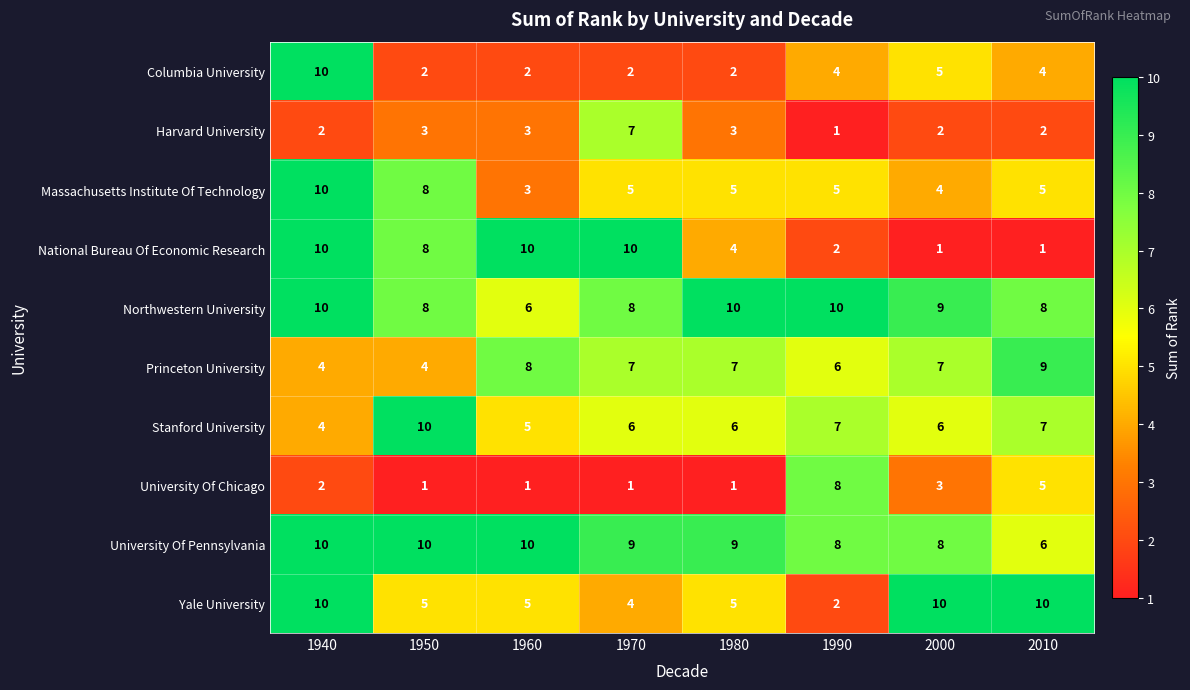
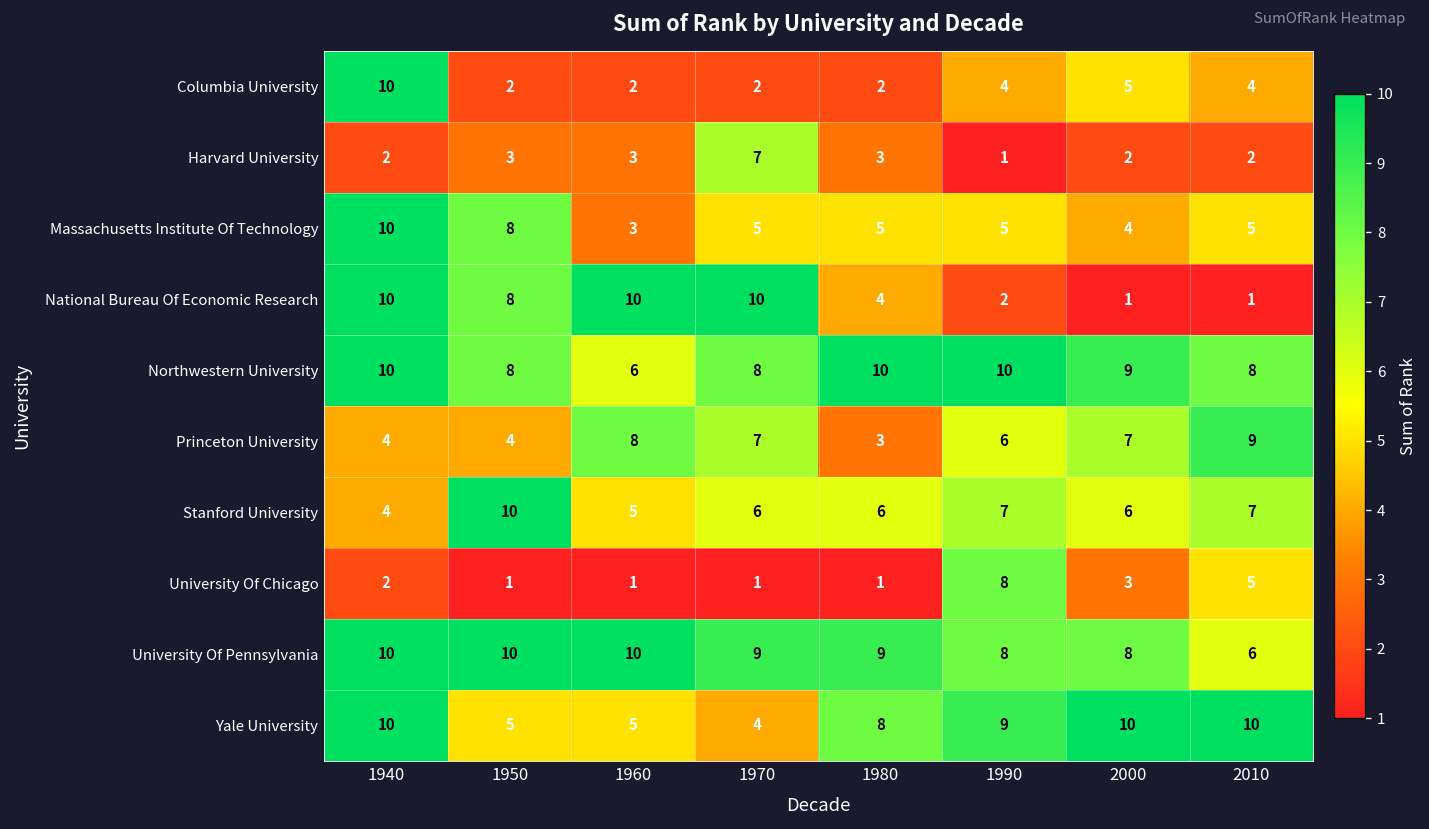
Princeton University, 1980: 7 -> 3
Yale University, 1980: 5 -> 8
Yale University, 1990: 2 -> 9
